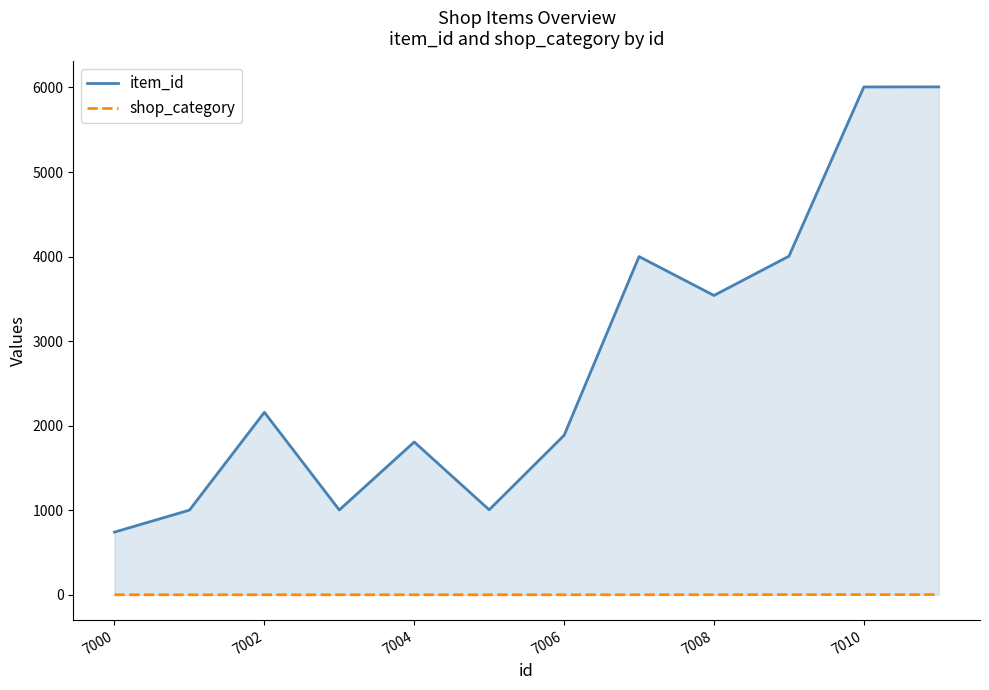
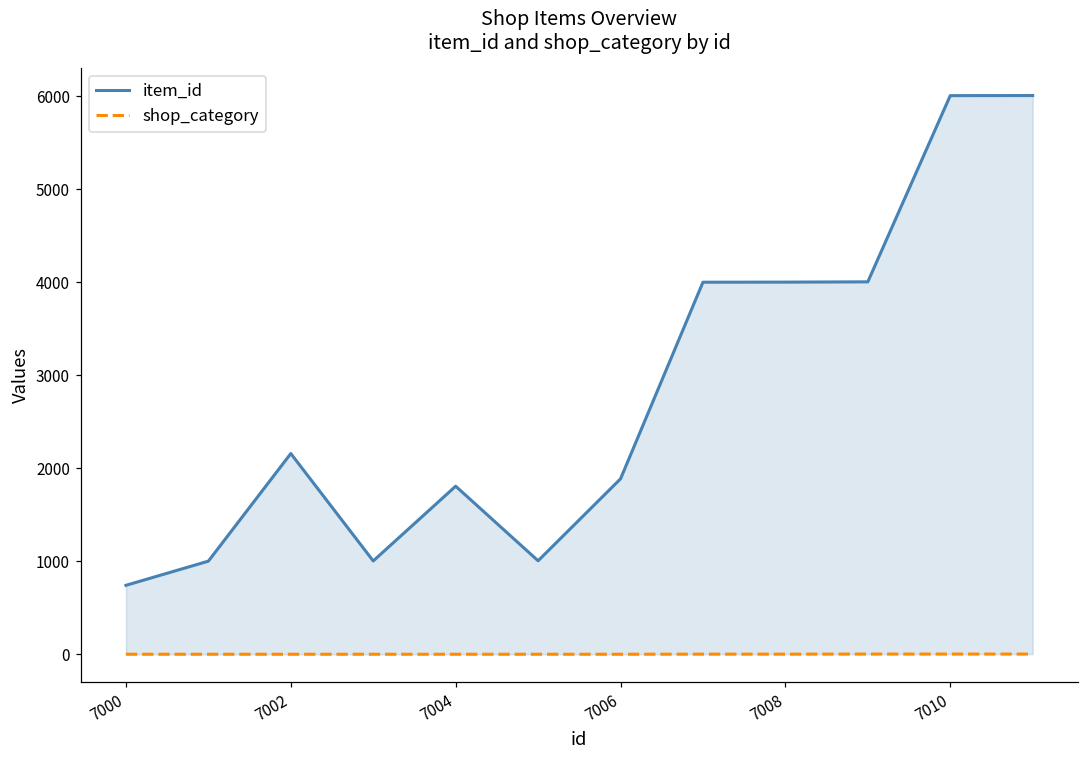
item_id, 7008: 3500 -> 4000
